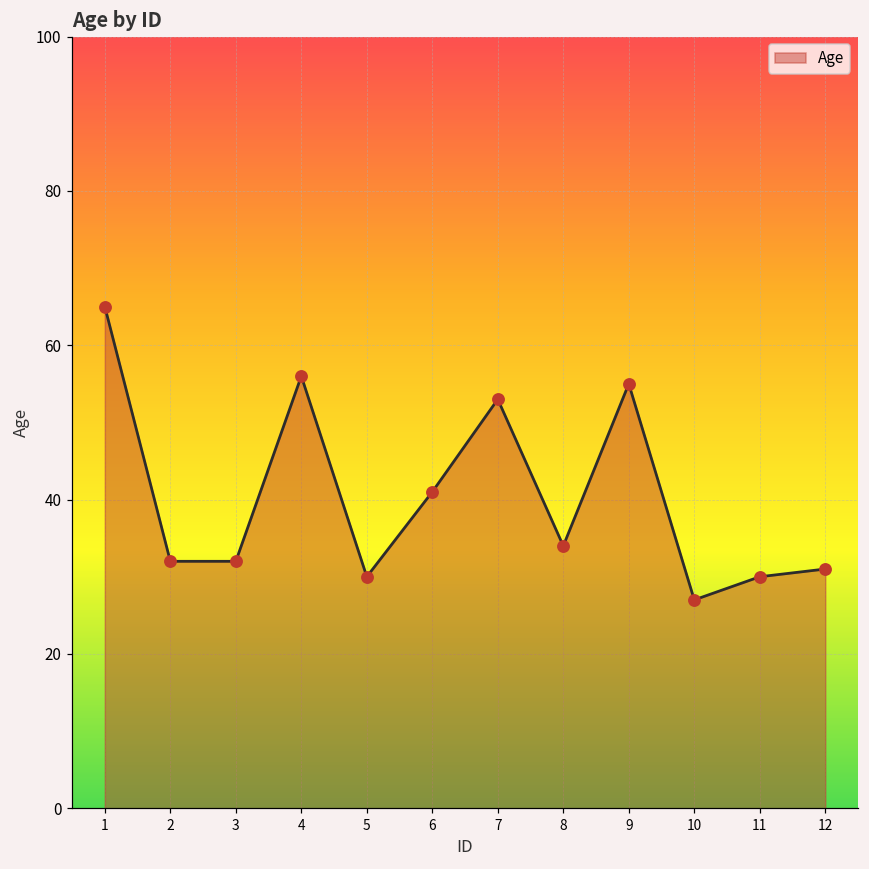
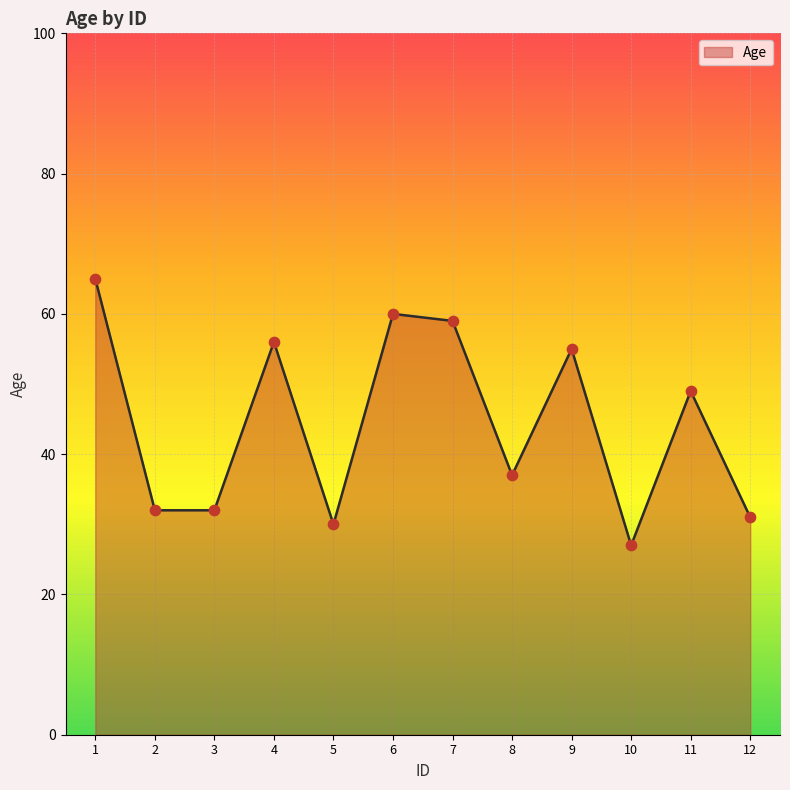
6: 41 -> 60
7: 53 -> 59
8: 34 -> 37
11: 30 -> 49
